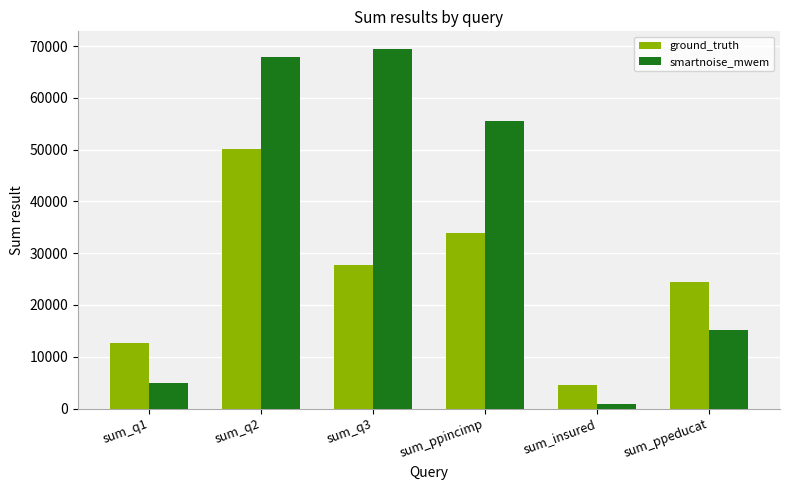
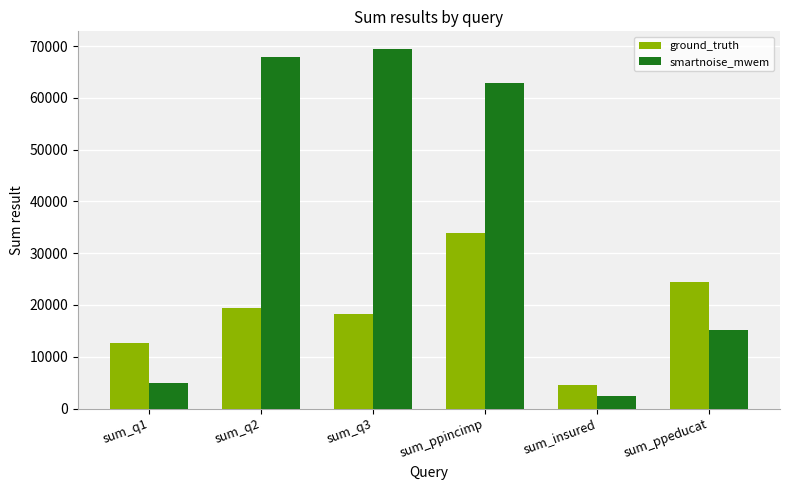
ground_truth, sum_q2: 50000 -> 20000
ground_truth, sum_q3: 28000 -> 18000
smartnoise_mwem, sum_ppincimp: 56000 -> 63000
smartnoise_mwem, sum_insured: 1000 -> 3000
